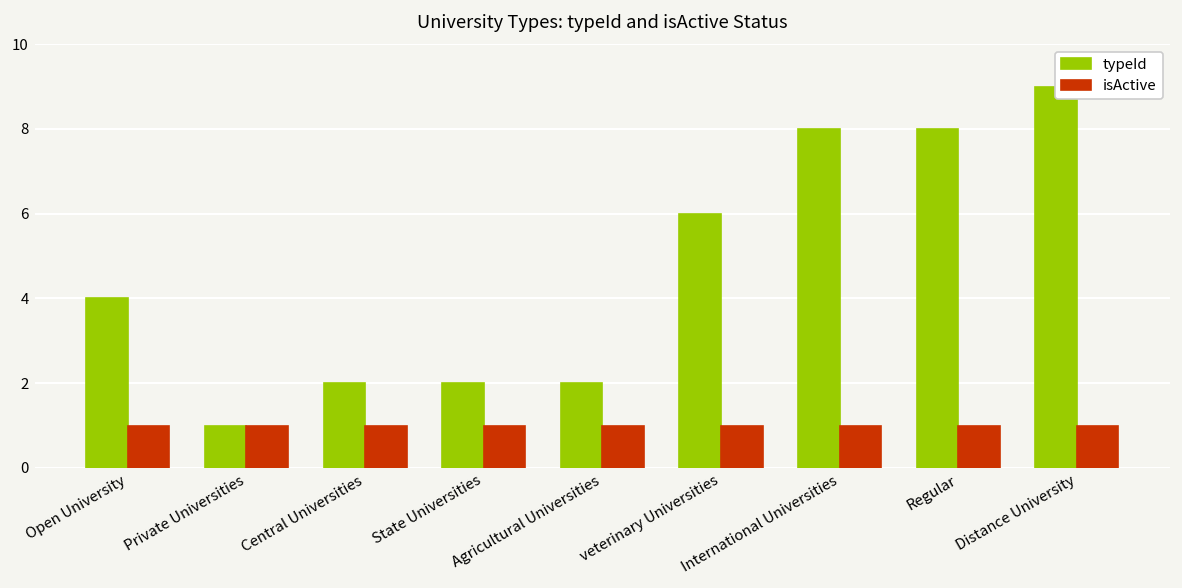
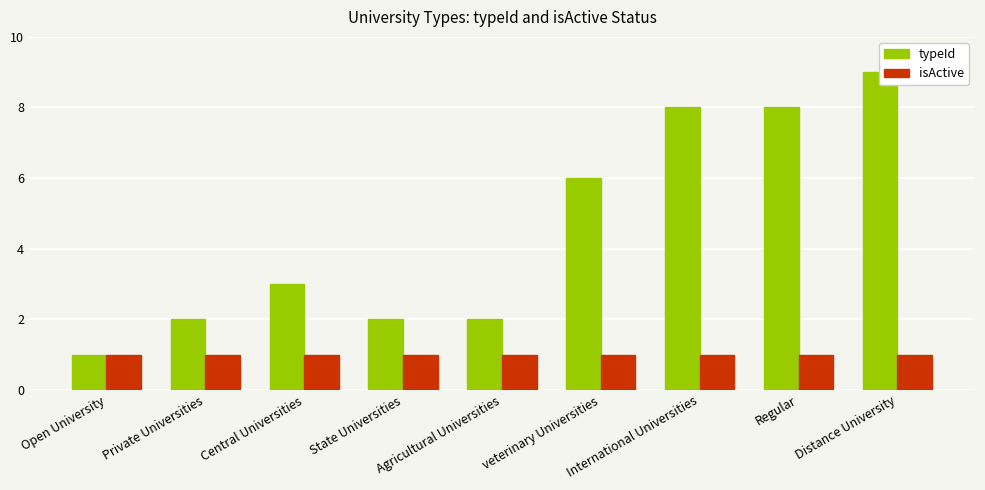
typeId, Open University: 4 -> 1
typeId, Private Universities: 1 -> 2
typeId, Central Universities: 2 -> 3
